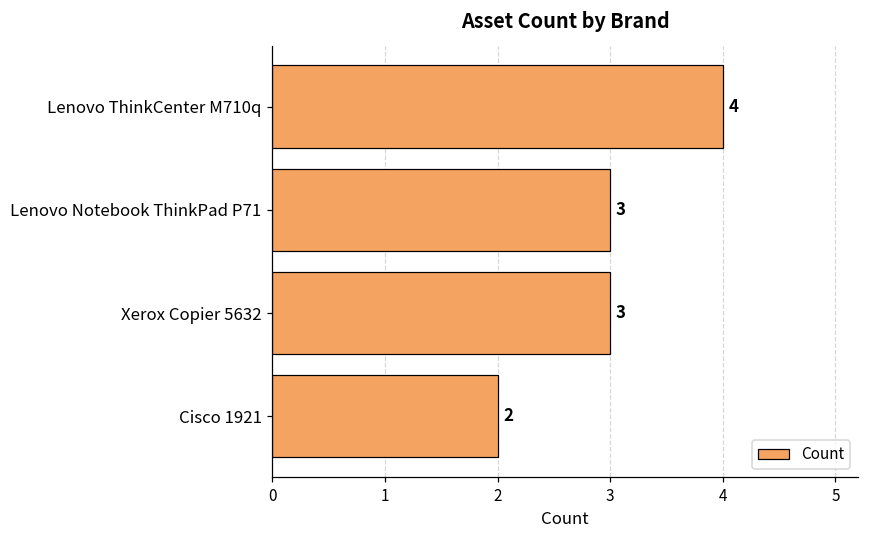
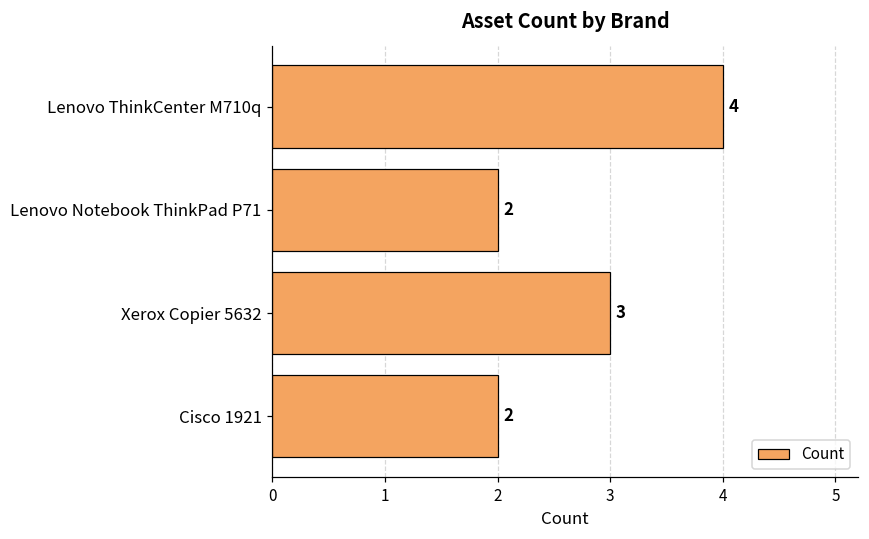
Lenovo Notebook ThinkPad P71: 3 -> 2
